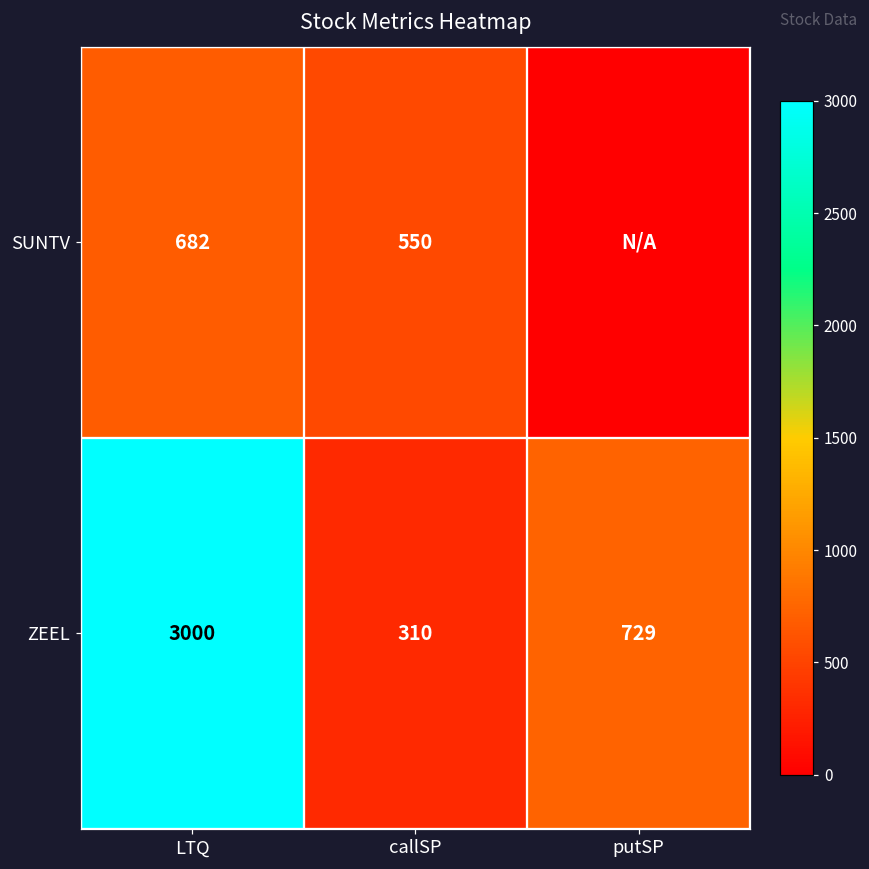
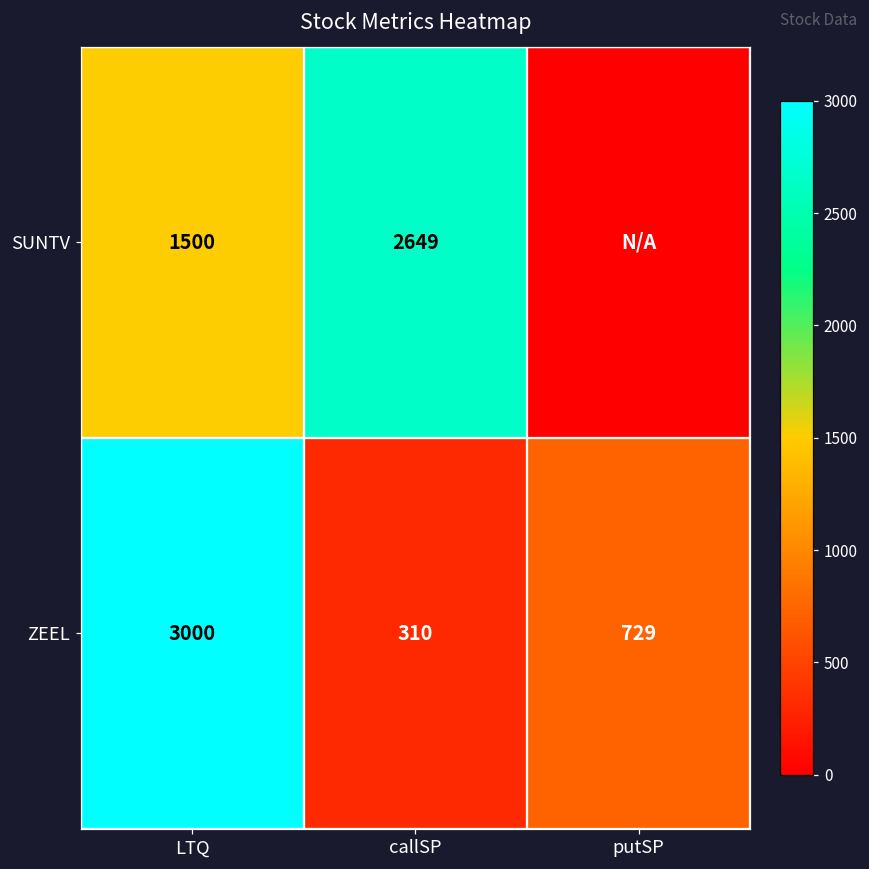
SUNTV, LTQ: 682 -> 1500
SUNTV, callSP: 550 -> 2649
